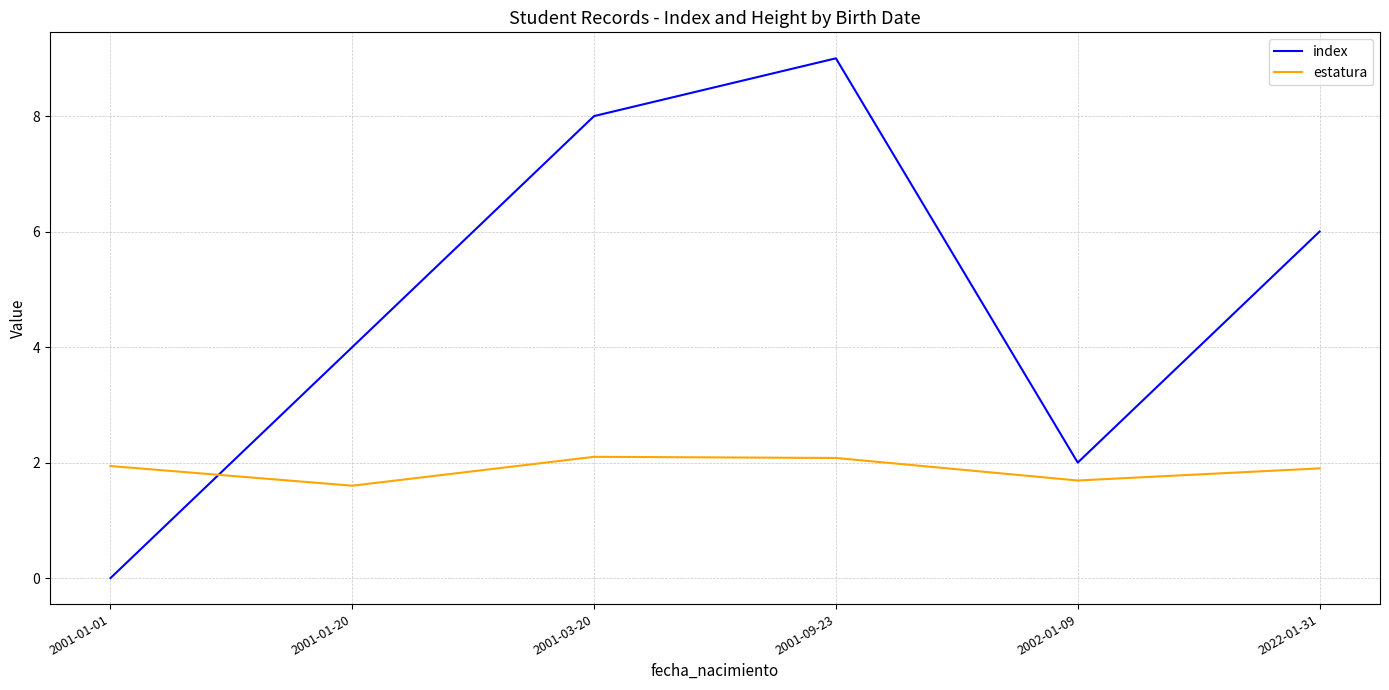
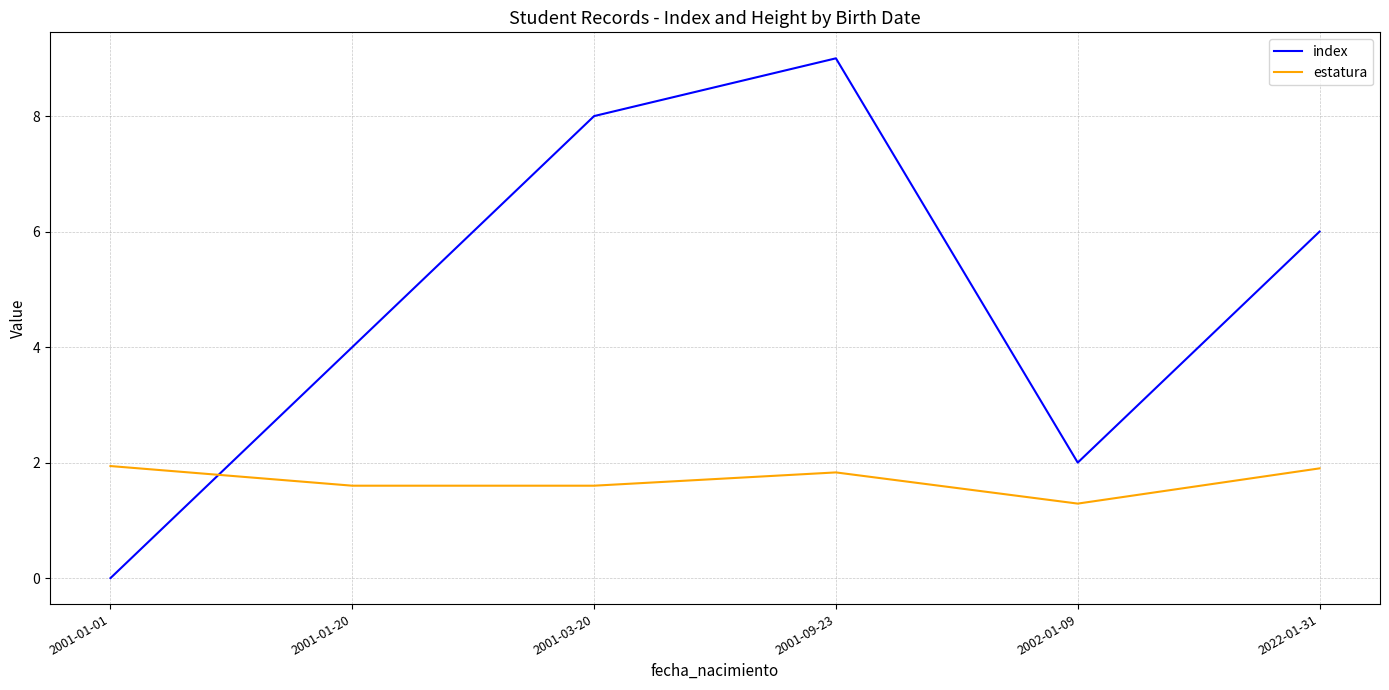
estatura, 2001-03-20: 2.1 -> 1.6
estatura, 2001-09-23: 2.1 -> 1.8
estatura, 2002-01-09: 1.7 -> 1.3
